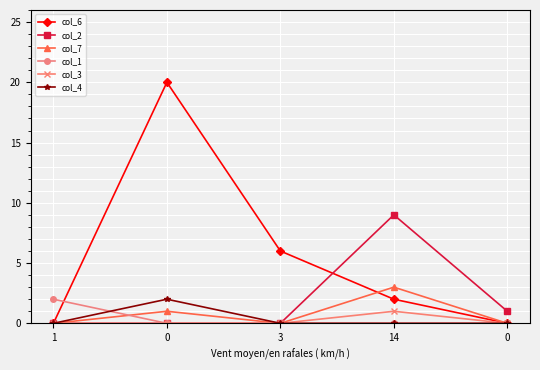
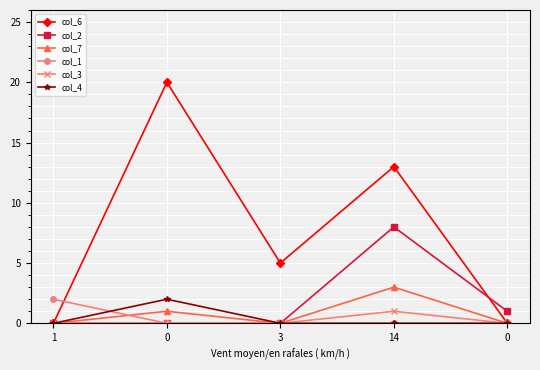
col_6, 3: 6 -> 5
col_6, 14: 2 -> 13
col_2, 14: 9 -> 8
